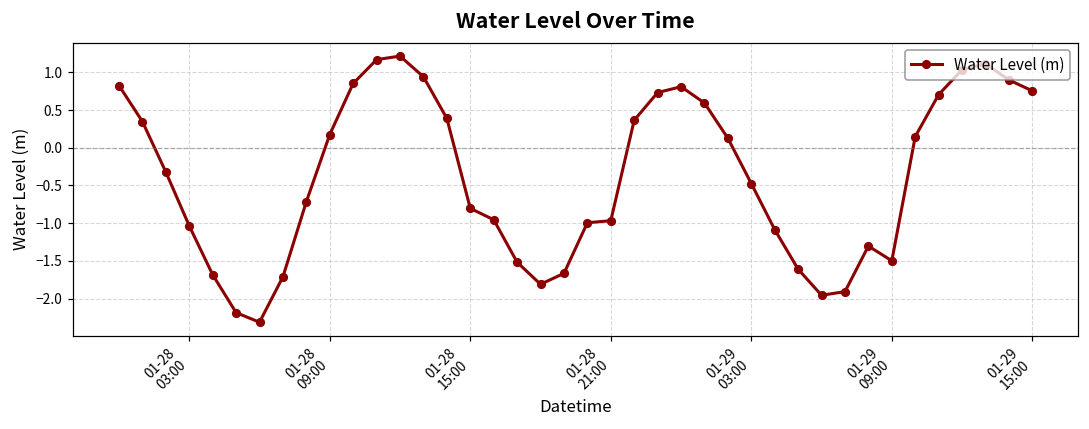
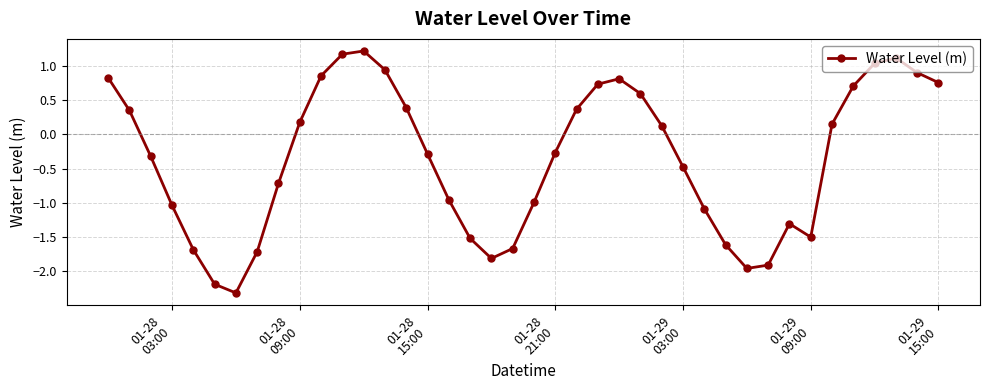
01-28 15:00: -0.8 -> -0.3
01-28 21:00: -1.0 -> -0.3
